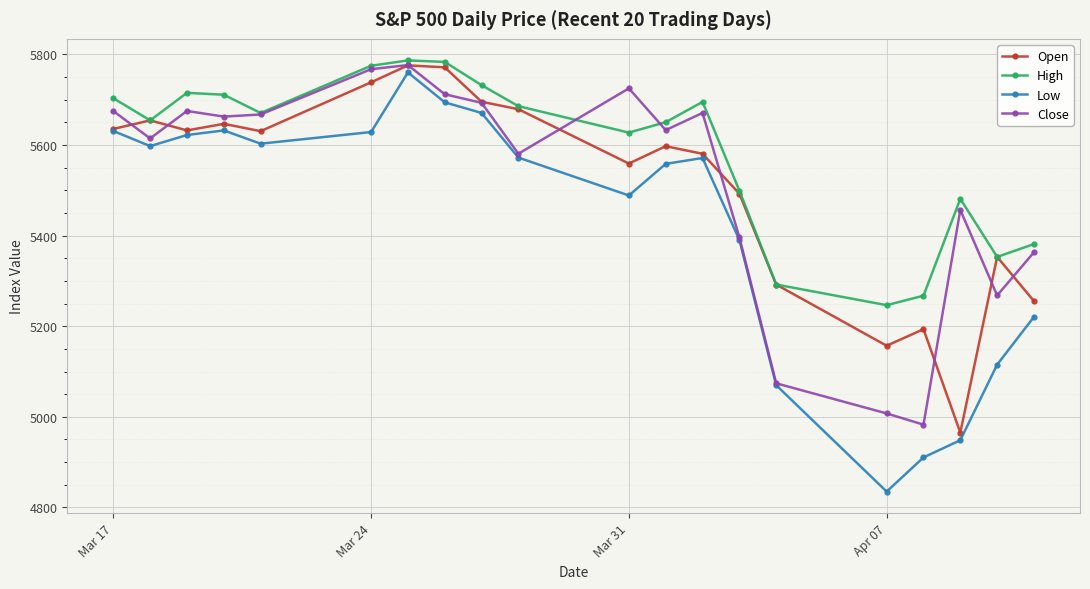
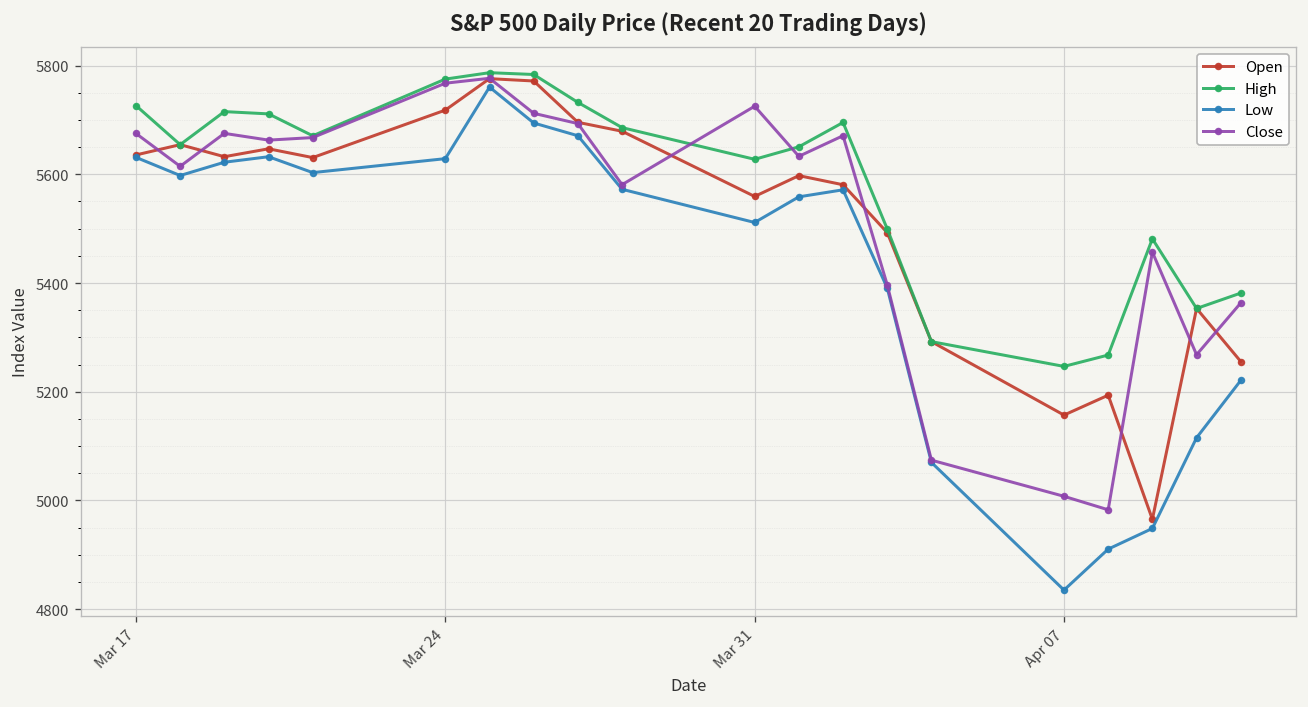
High, Mar 17: 5700 -> 5730
Open, Mar 24: 5740 -> 5720
Low, Mar 31: 5490 -> 5510
